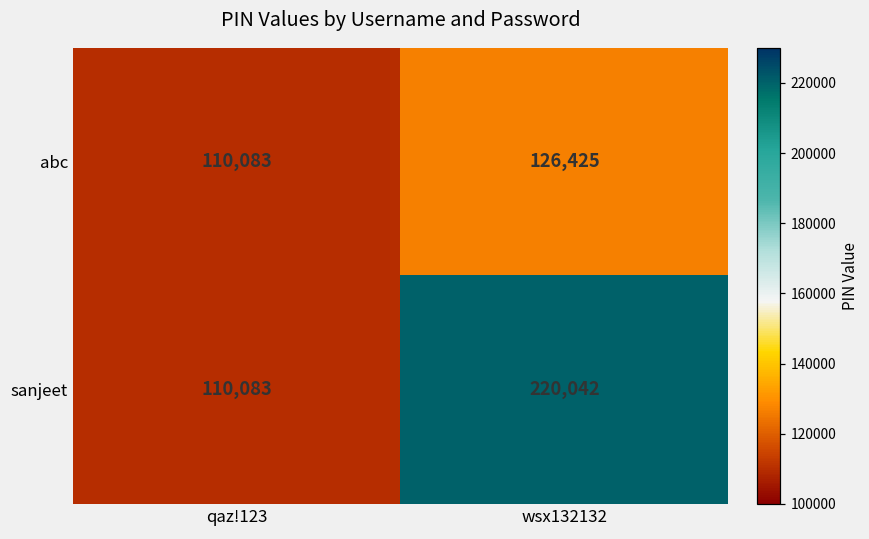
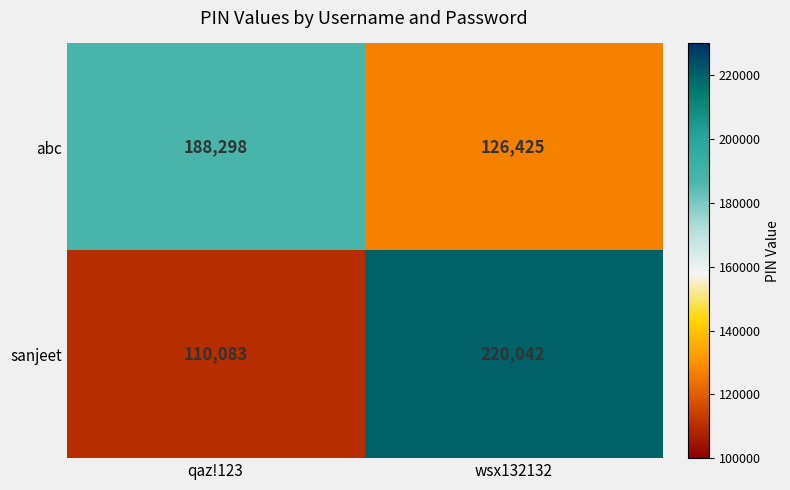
abc, qaz!123: 110,083 -> 188,298
